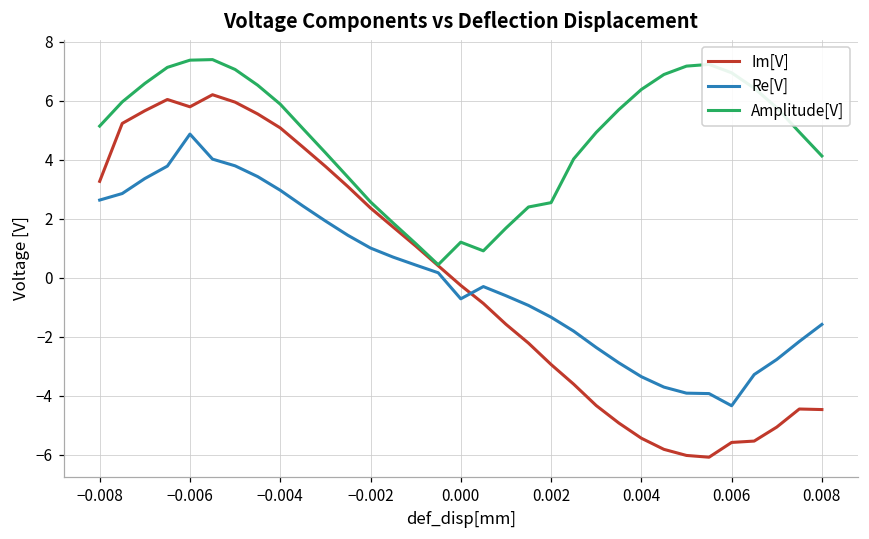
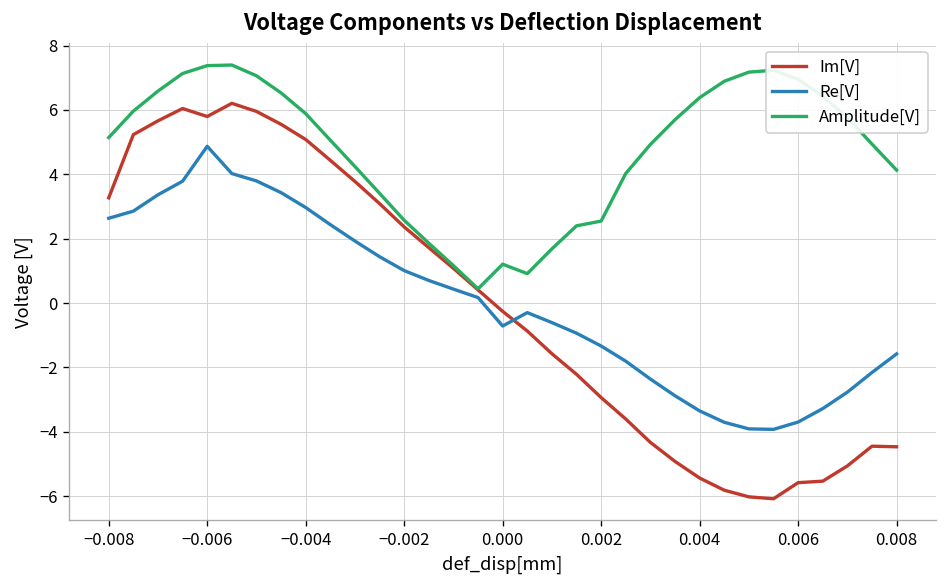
Re[V], 0.006: -4.3 -> -3.7
